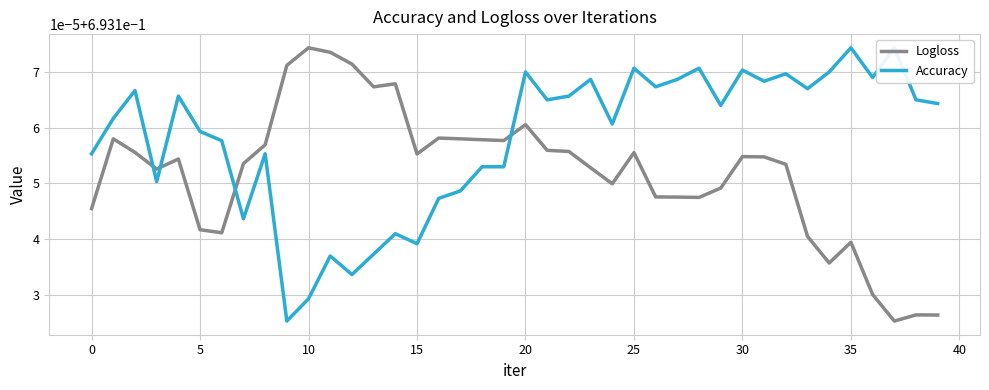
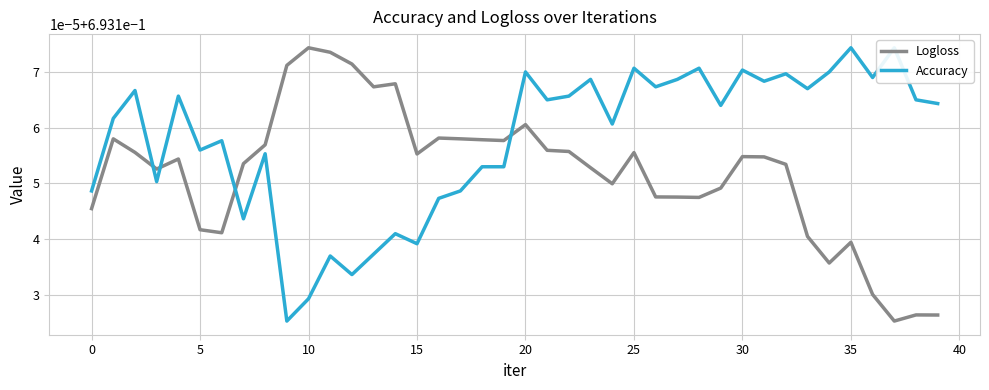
Accuracy, 0: 0.693155 -> 0.693149
Accuracy, 5: 0.693159 -> 0.693156
